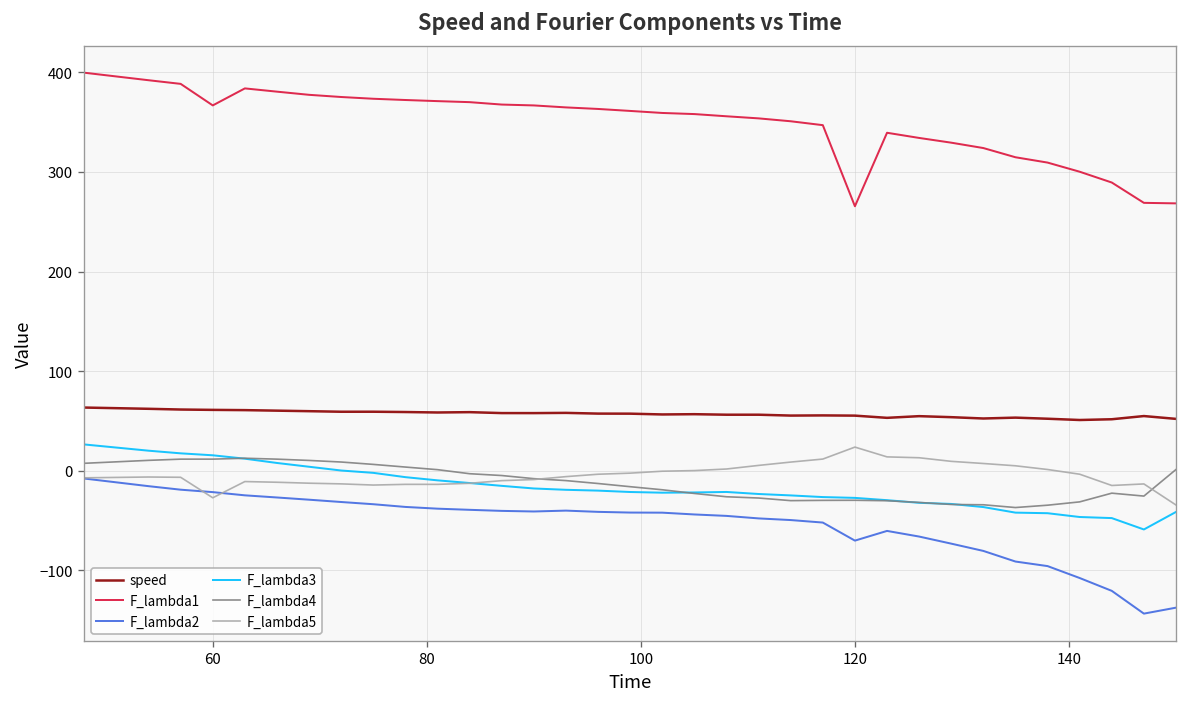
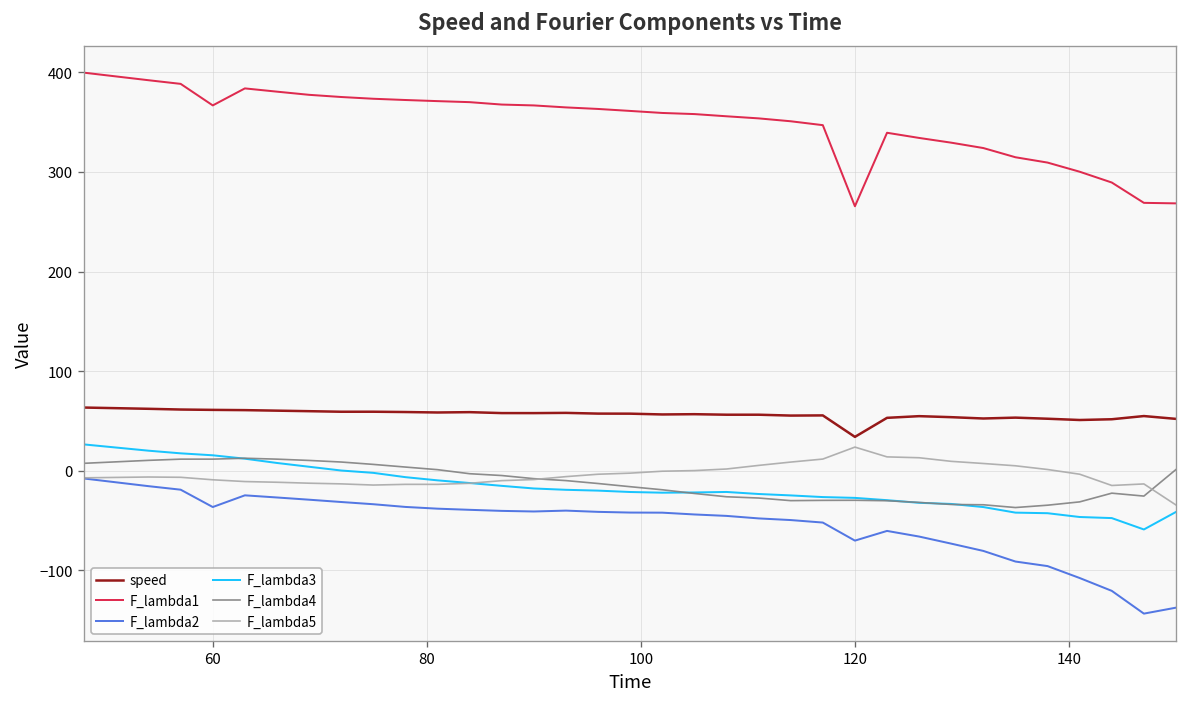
F_lambda2, 60: -20 -> -40
F_lambda5, 60: -30 -> -10
speed, 120: 60 -> 30
